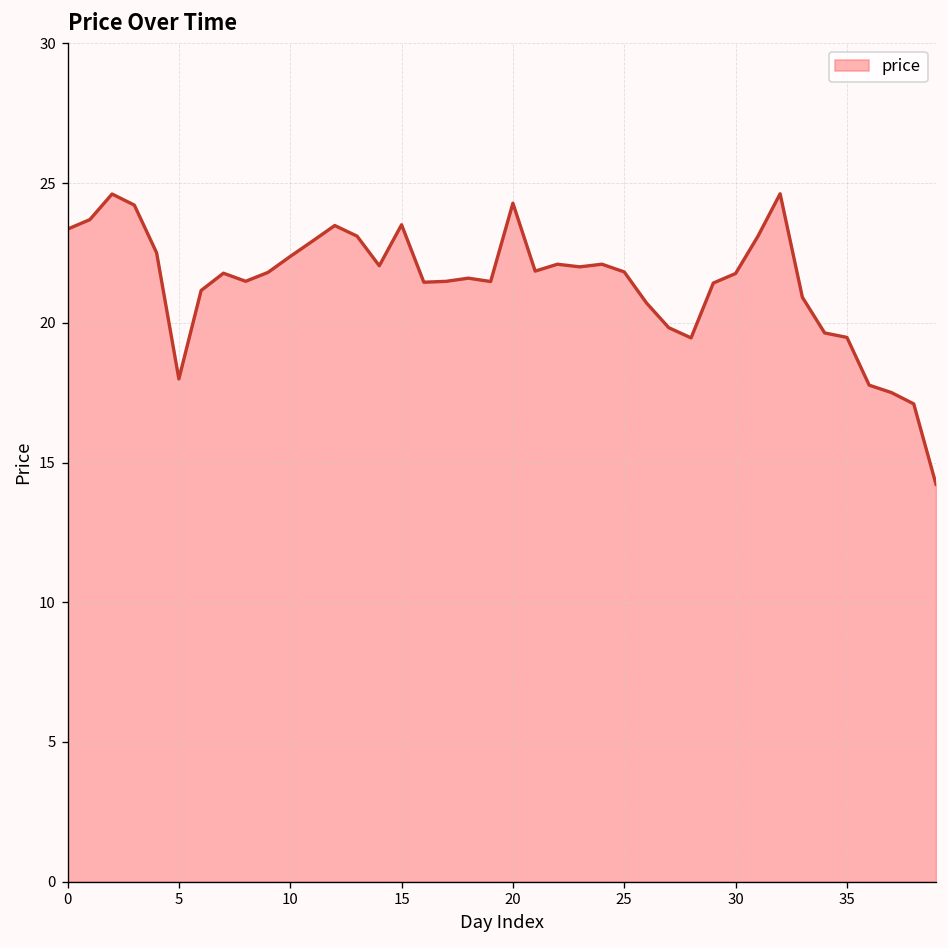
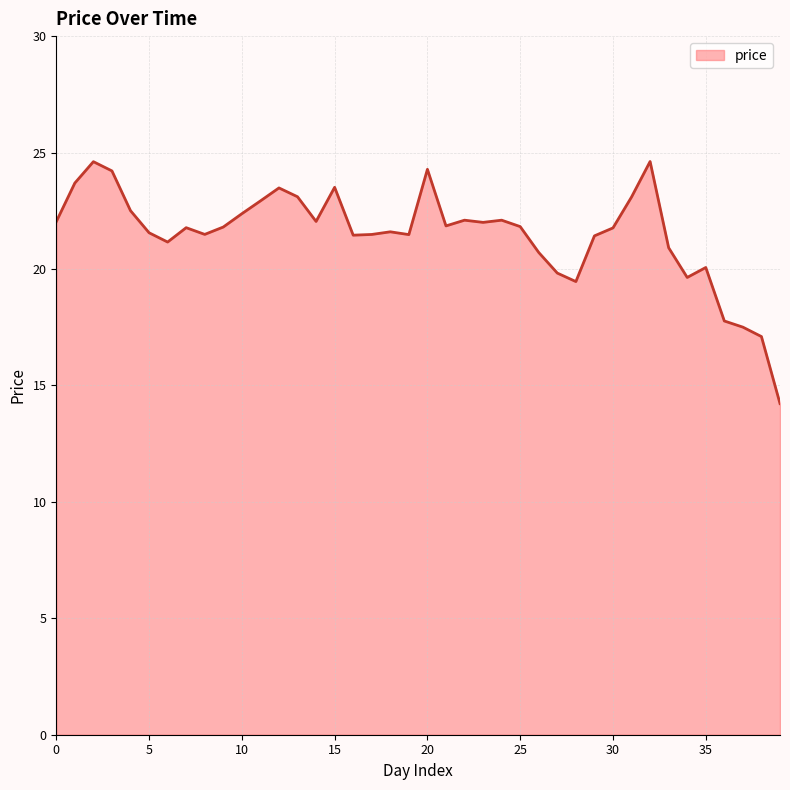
0: 23.4 -> 22.0
5: 18.0 -> 21.6
35: 19.5 -> 20.1
